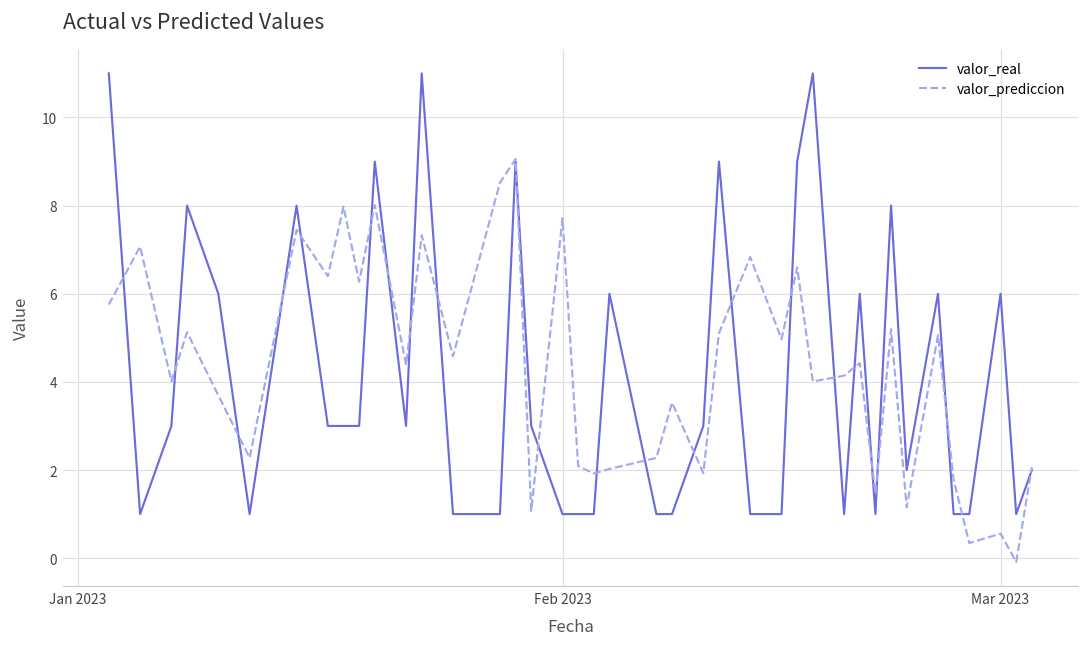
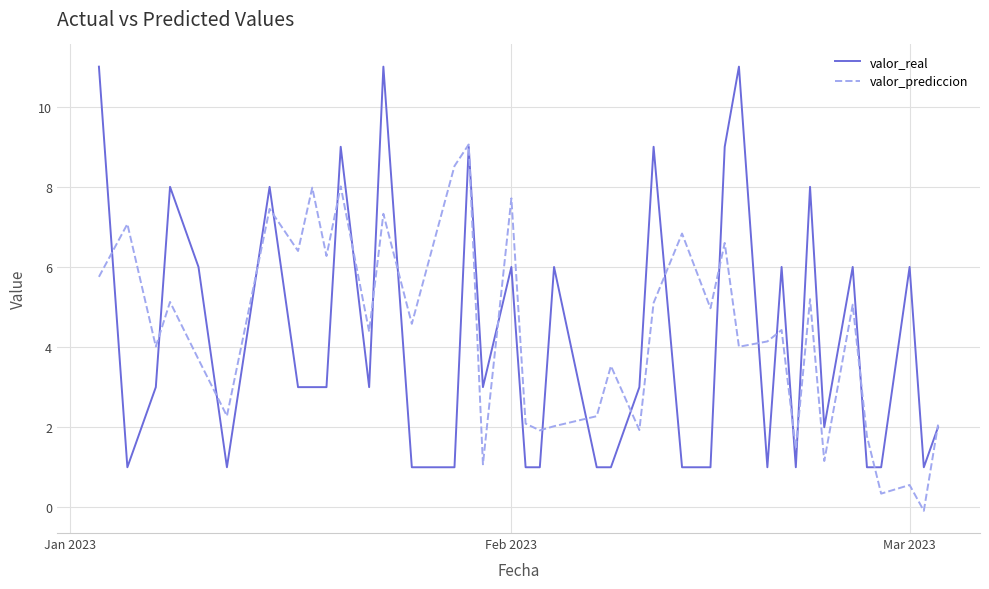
valor_real, Feb 2023: 1 -> 6
